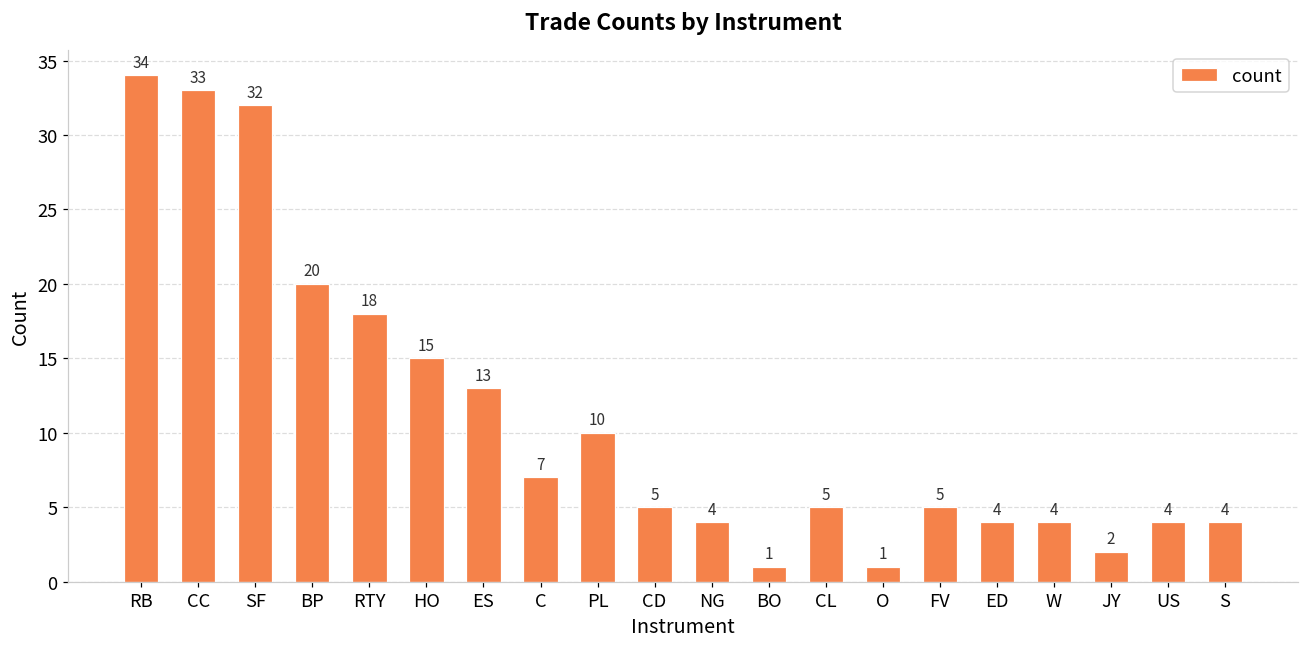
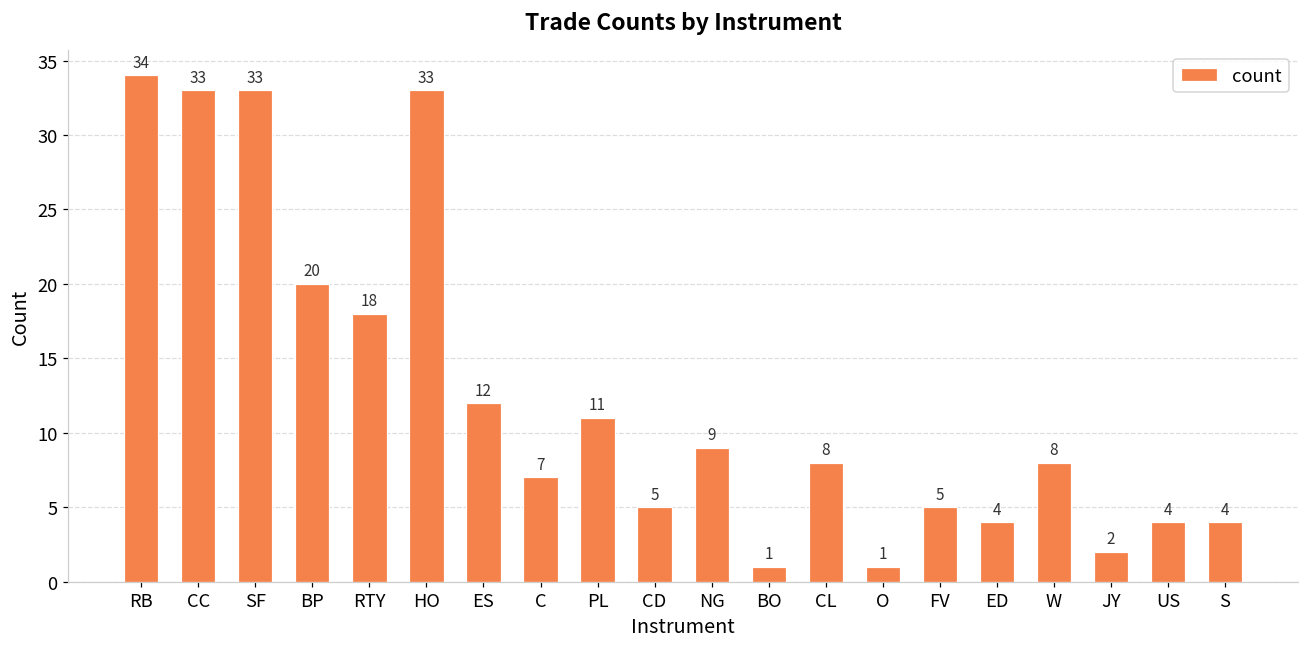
SF: 32 -> 33
HO: 15 -> 33
ES: 13 -> 12
PL: 10 -> 11
NG: 4 -> 9
CL: 5 -> 8
W: 4 -> 8
